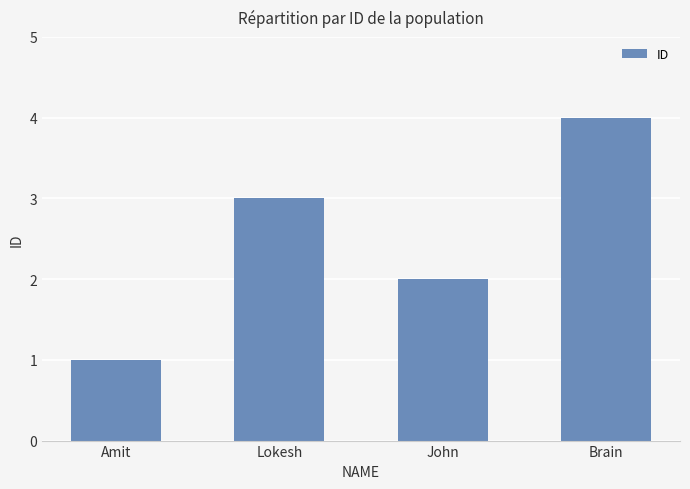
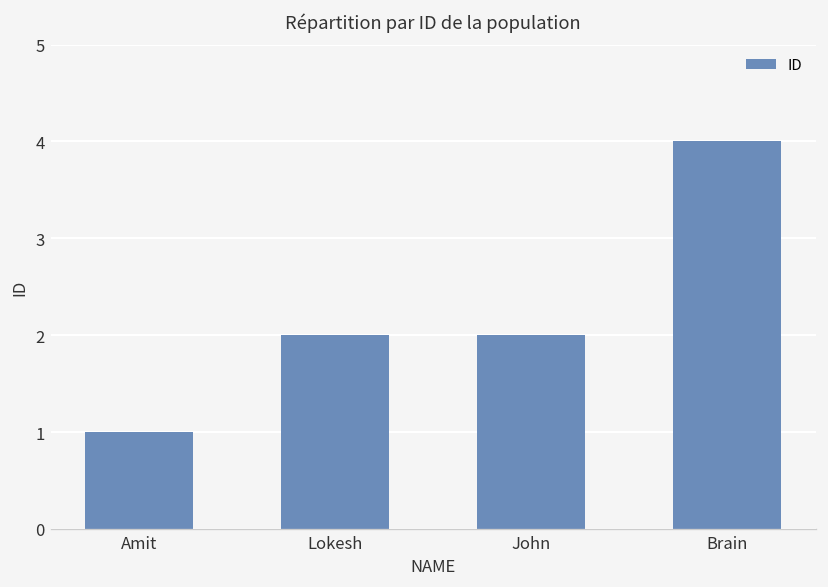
Lokesh: 3 -> 2
